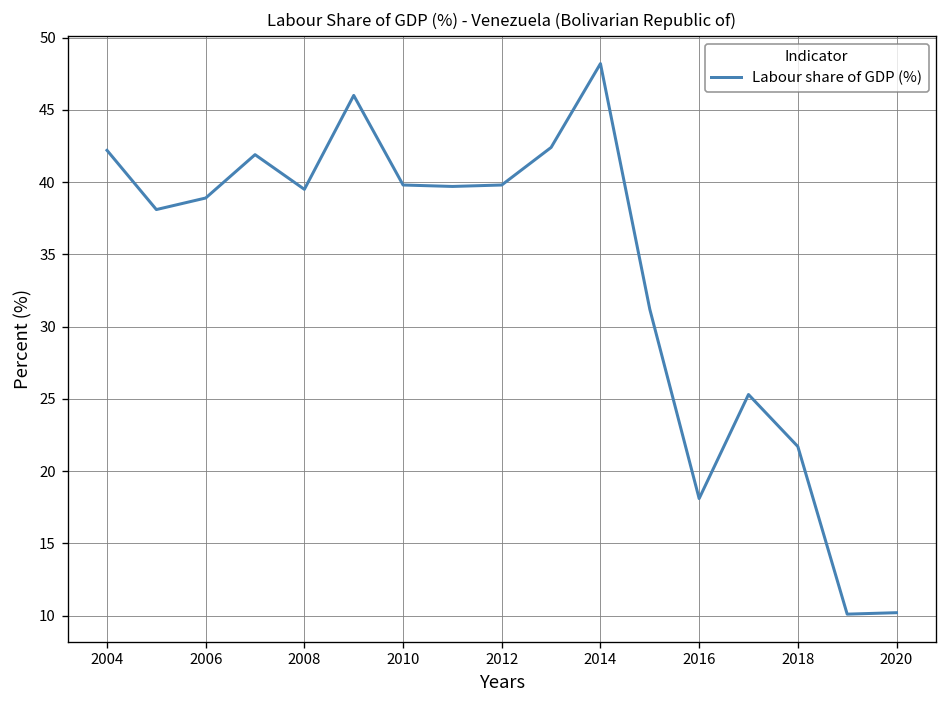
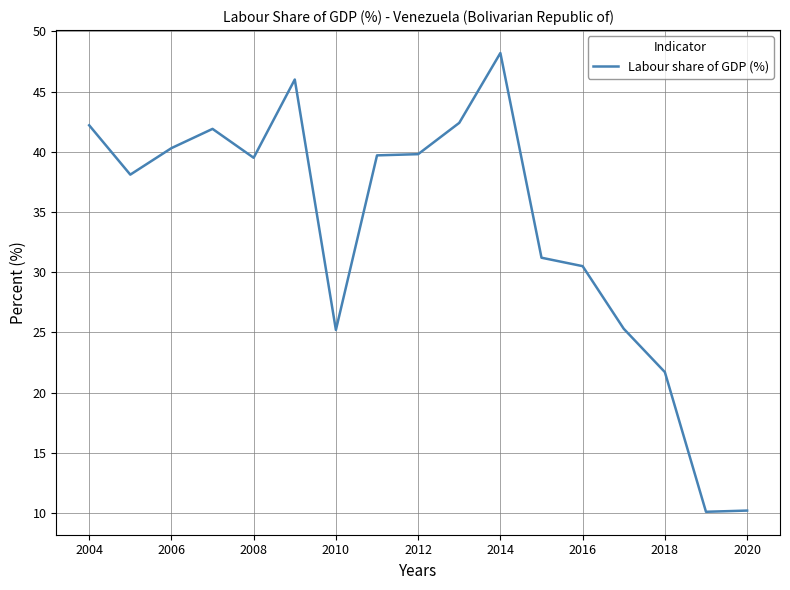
2006: 38.9 -> 40.3
2010: 39.8 -> 25.2
2016: 18.1 -> 30.5
